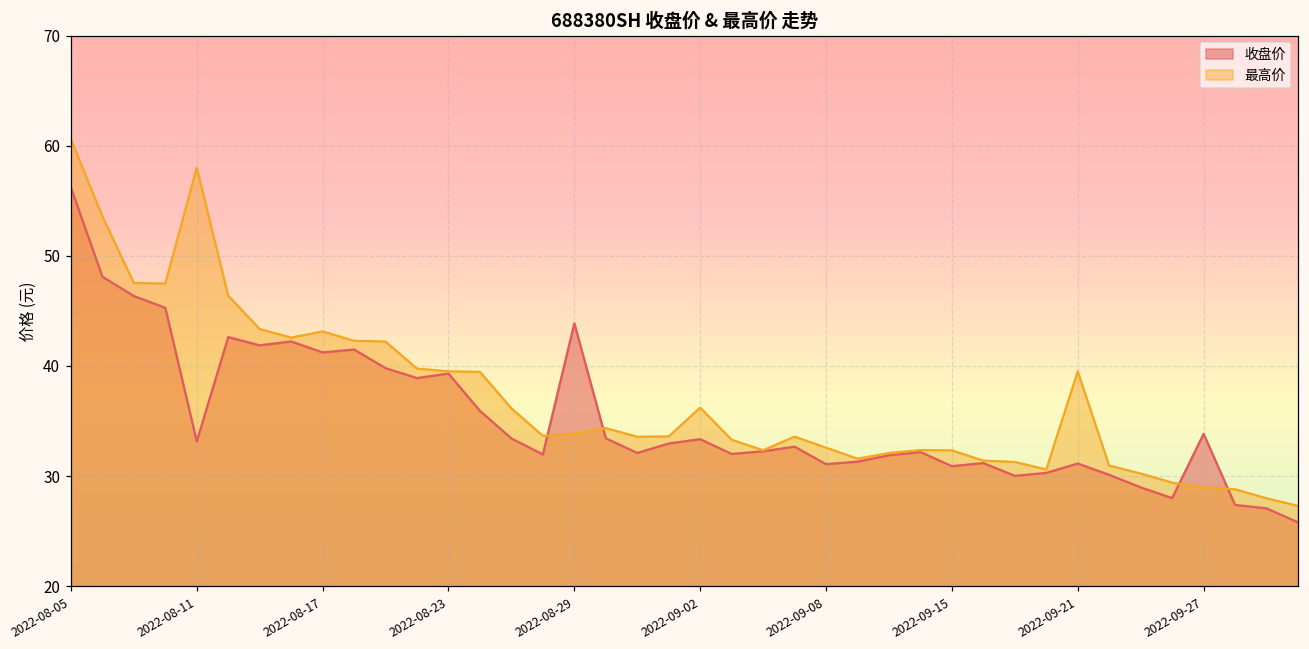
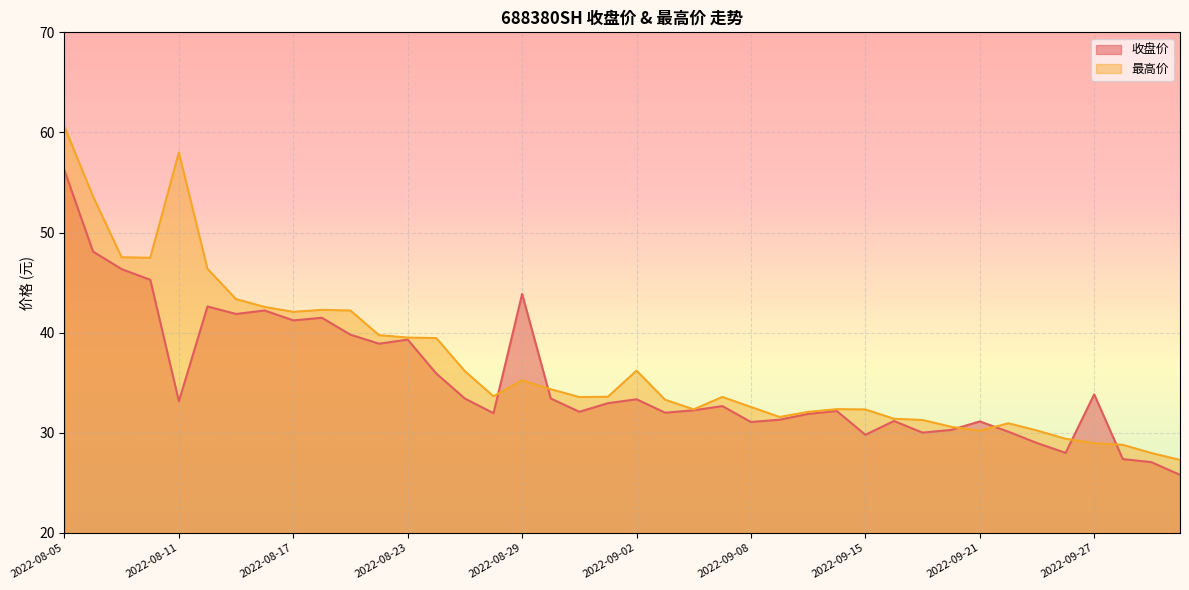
最高价, 2022-08-17: 43.1 -> 42.1
最高价, 2022-08-29: 33.9 -> 35.2
收盘价, 2022-09-15: 30.9 -> 29.8
最高价, 2022-09-21: 39.5 -> 30.2
